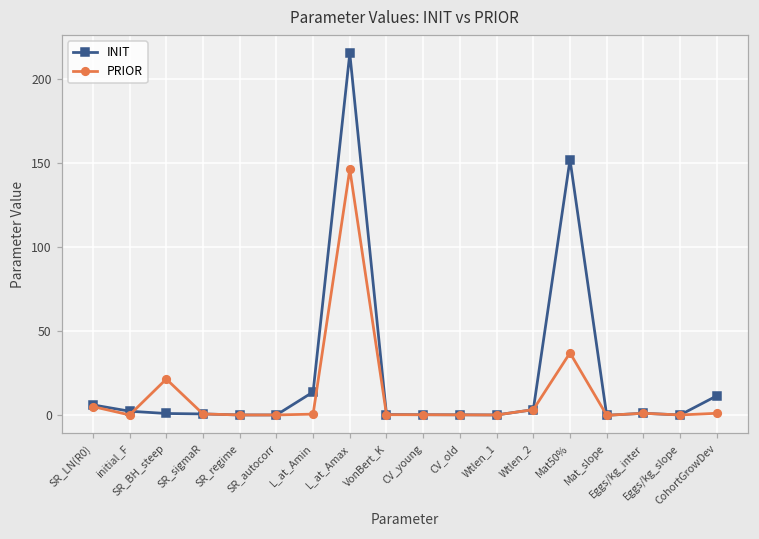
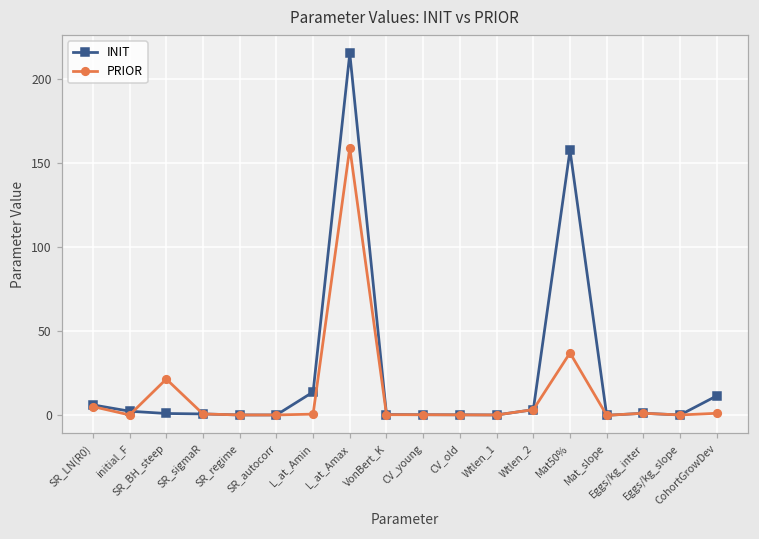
PRIOR, L_at_Amax: 146 -> 159
INIT, Mat50%: 152 -> 158
